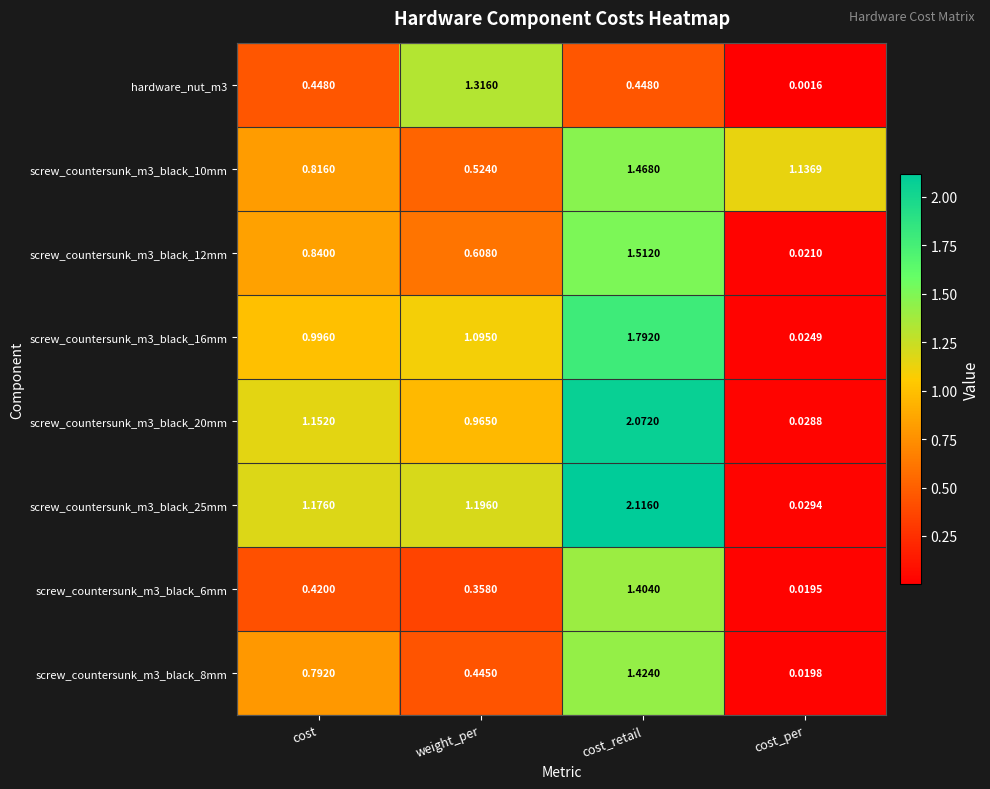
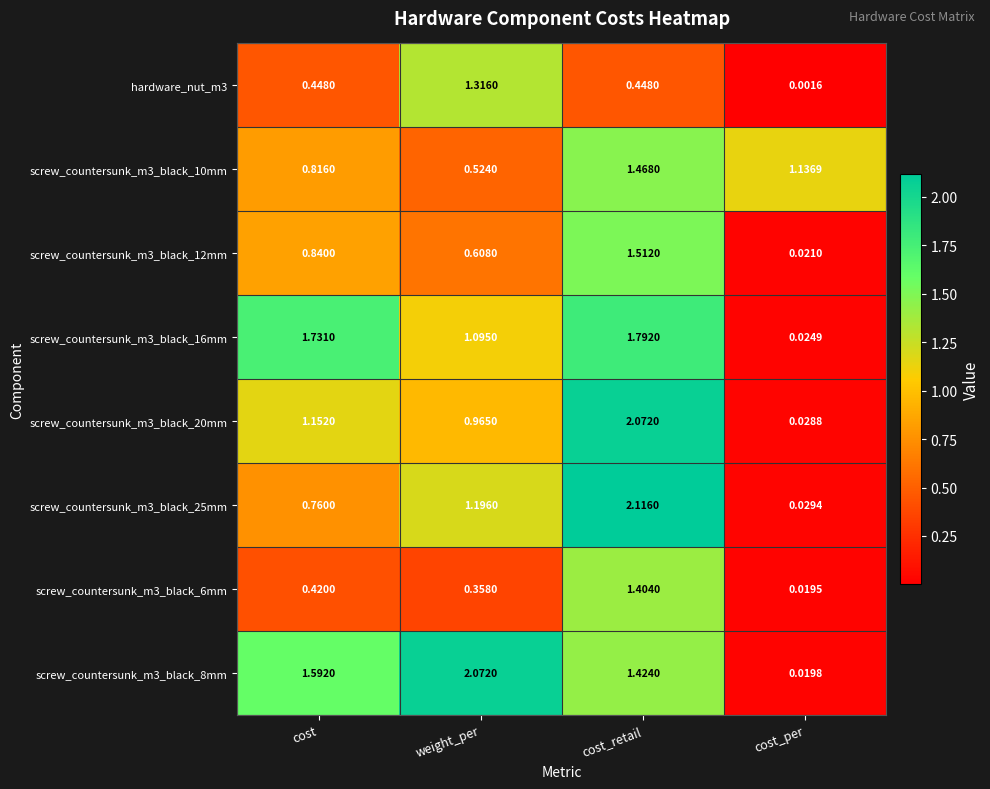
screw_countersunk_m3_black_16mm, cost: 0.9960 -> 1.7310
screw_countersunk_m3_black_25mm, cost: 1.1760 -> 0.7600
screw_countersunk_m3_black_8mm, cost: 0.7920 -> 1.5920
screw_countersunk_m3_black_8mm, weight_per: 0.4450 -> 2.0720
